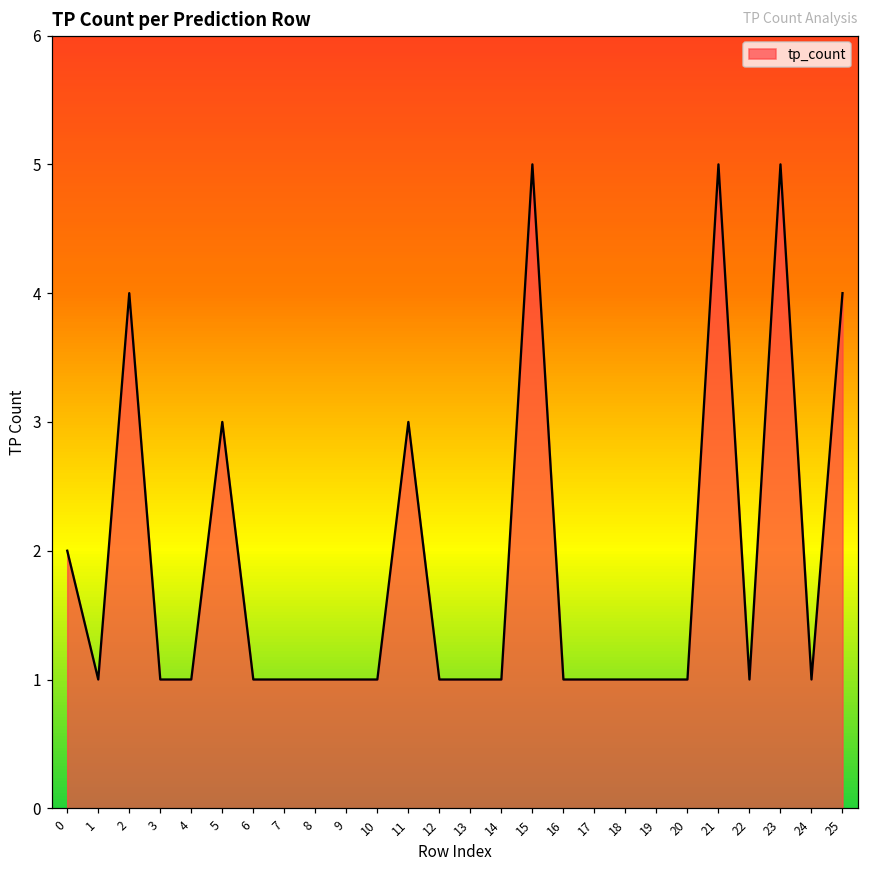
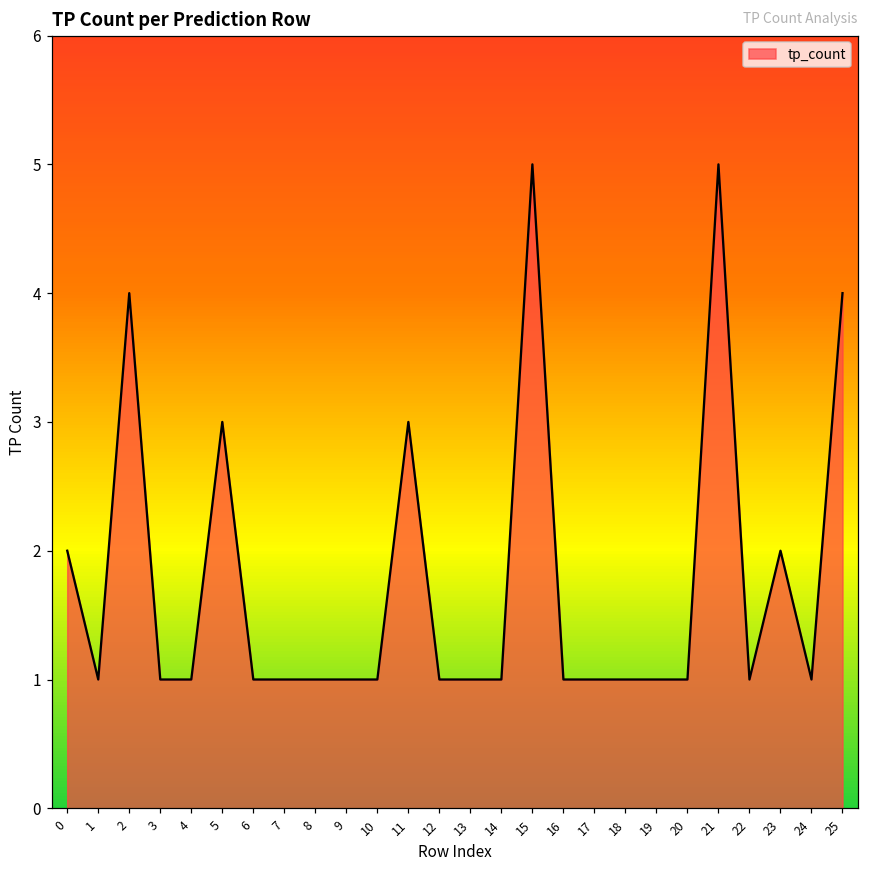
23: 5 -> 2
